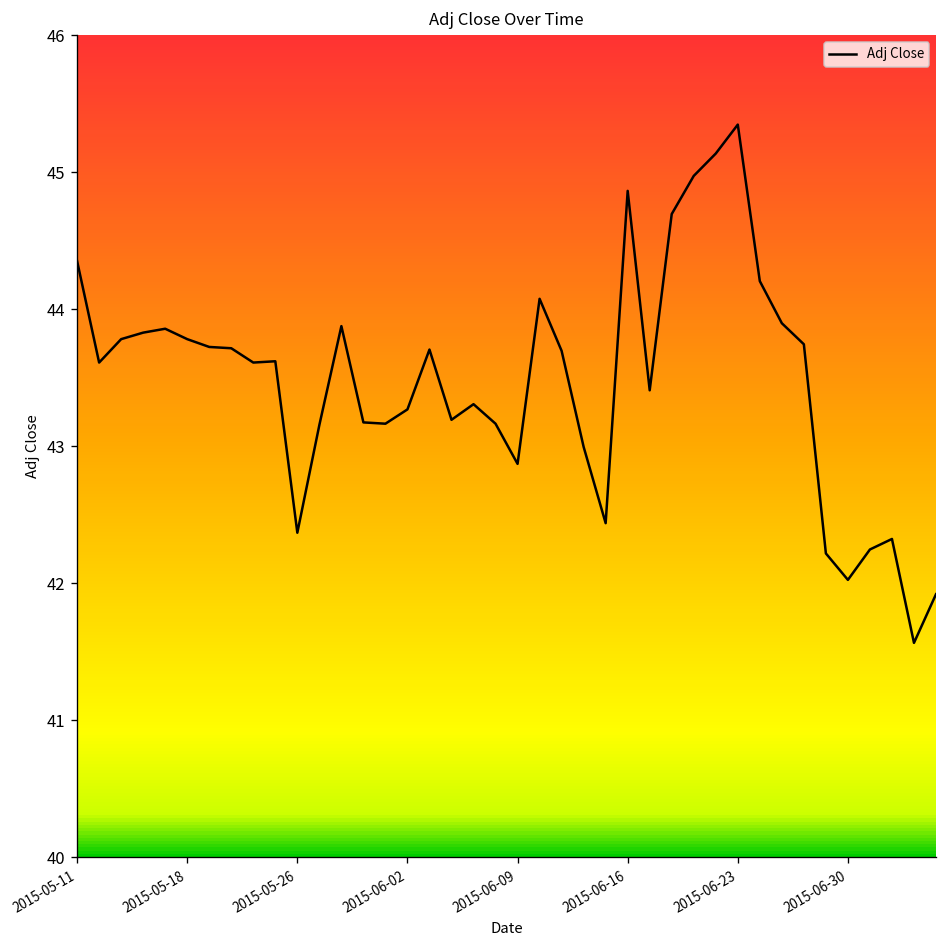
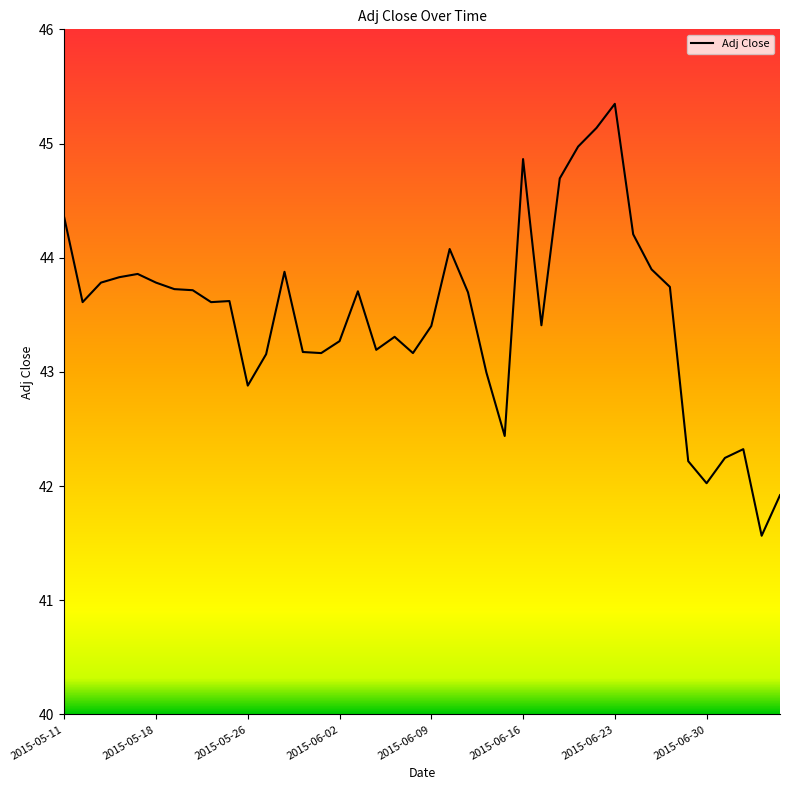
2015-05-26: 42.37 -> 42.88
2015-06-09: 42.87 -> 43.40
